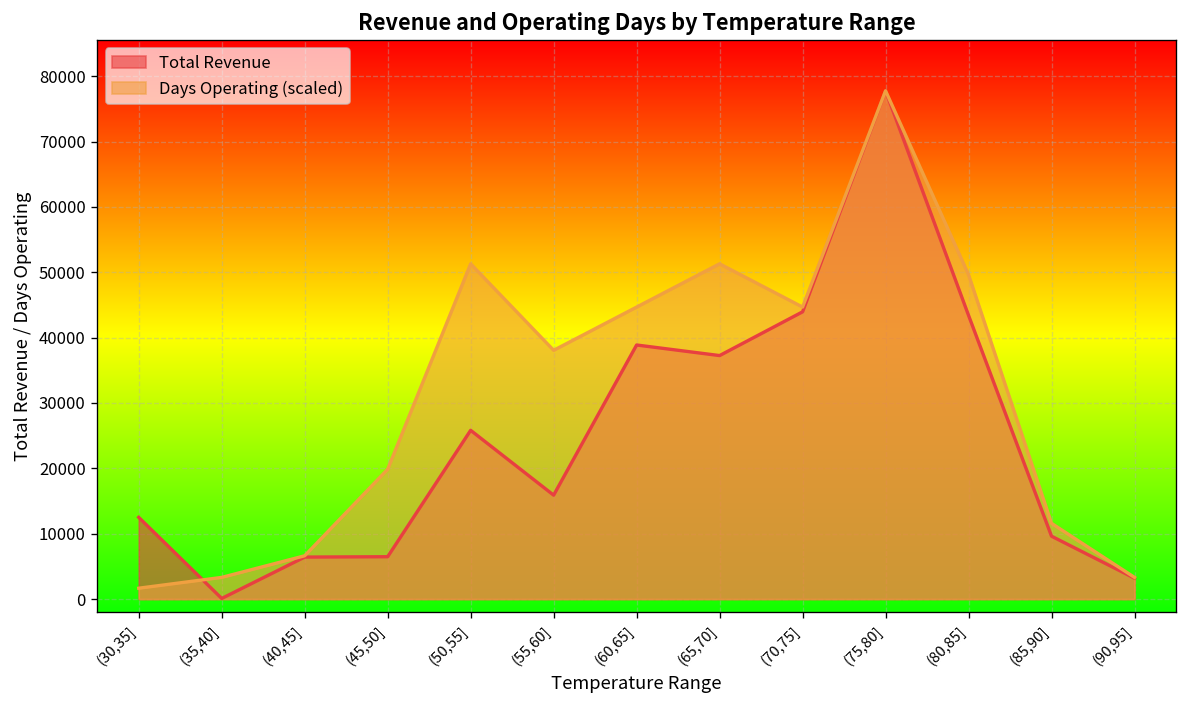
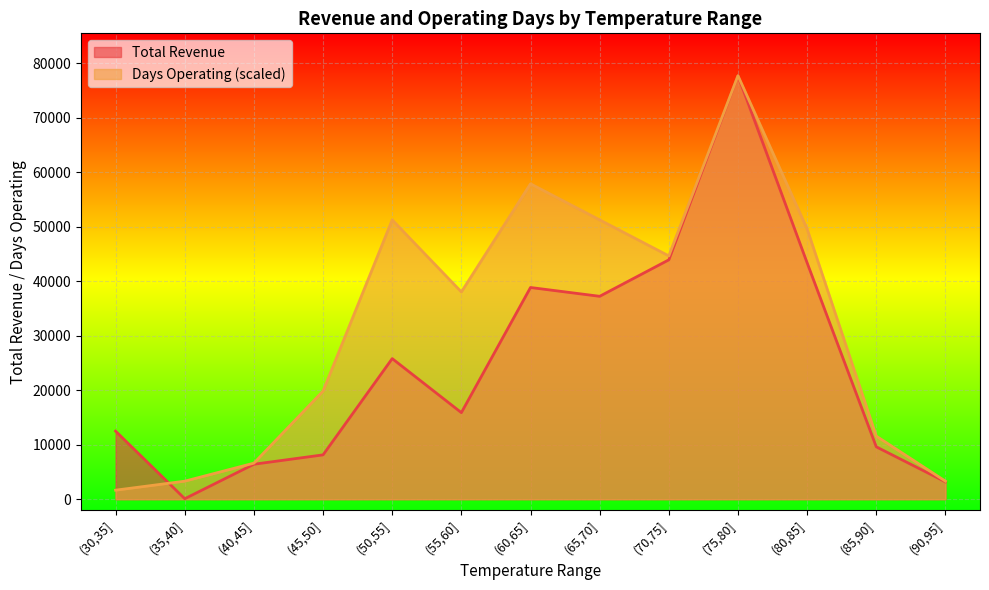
Total Revenue, (45,50]: 6000 -> 8000
Days Operating (scaled), (60,65]: 45000 -> 58000
